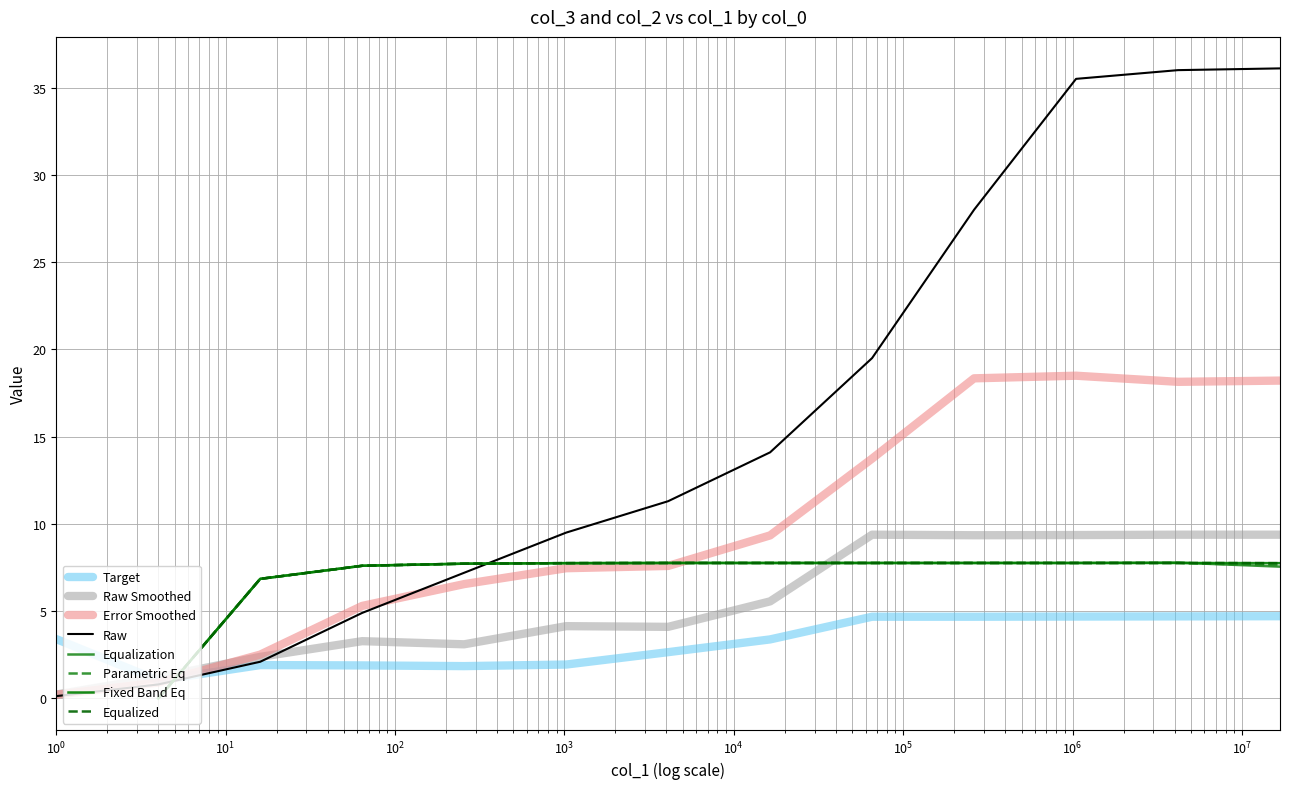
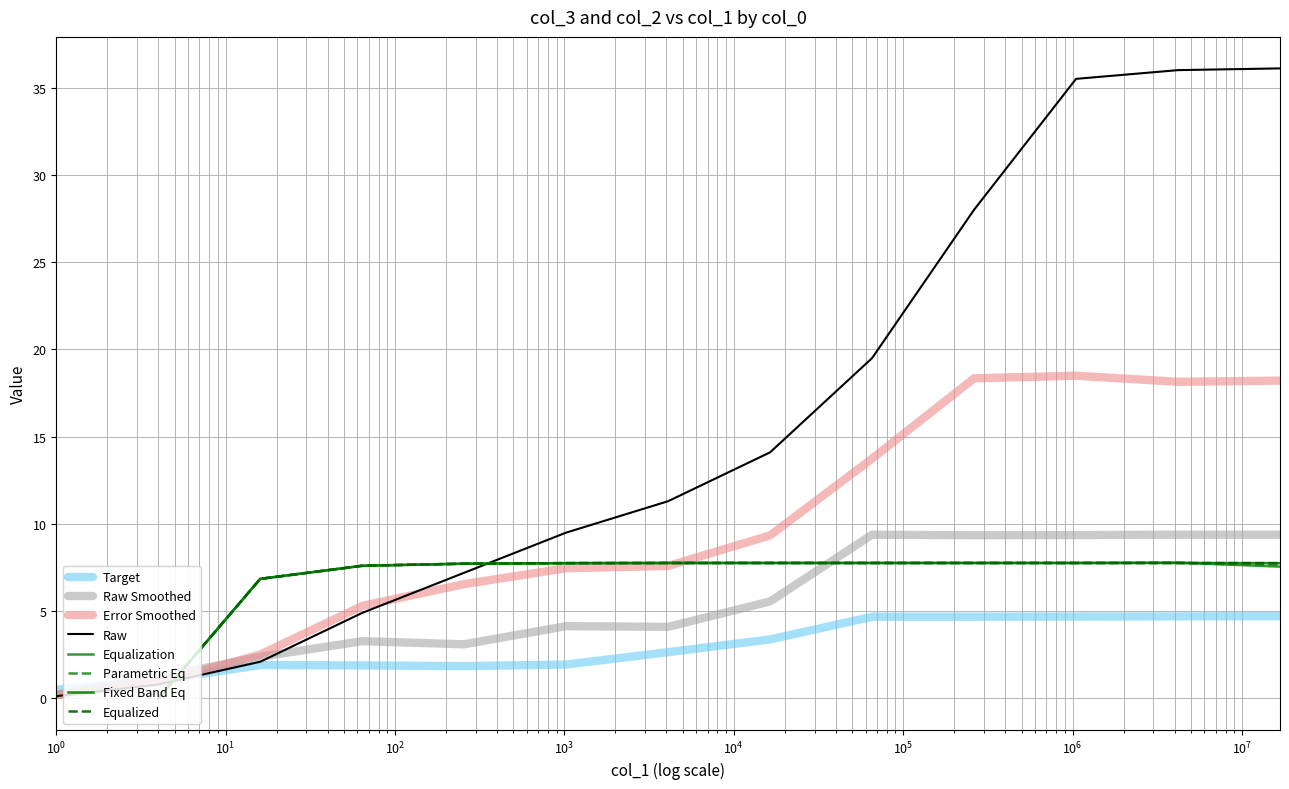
Target, 10^0: 3.4 -> 0.5
